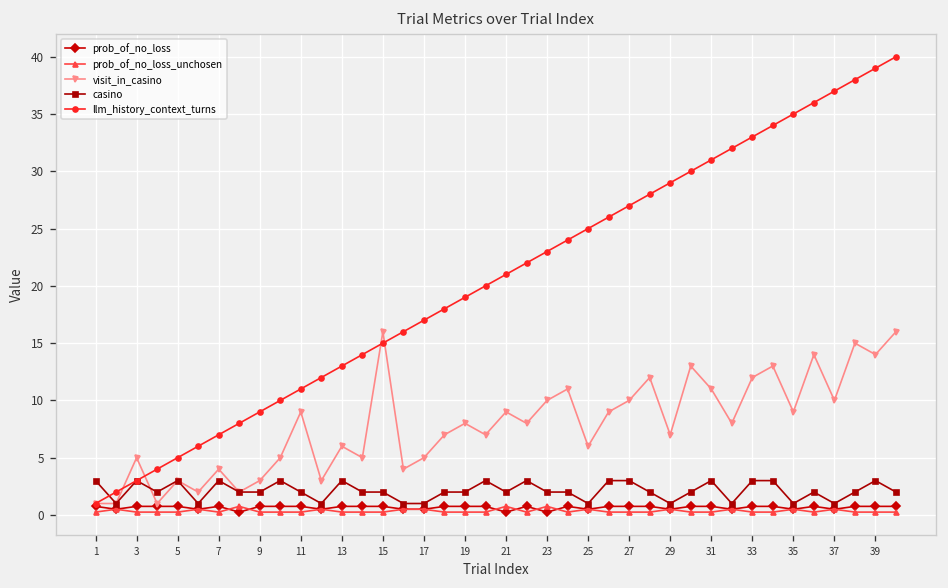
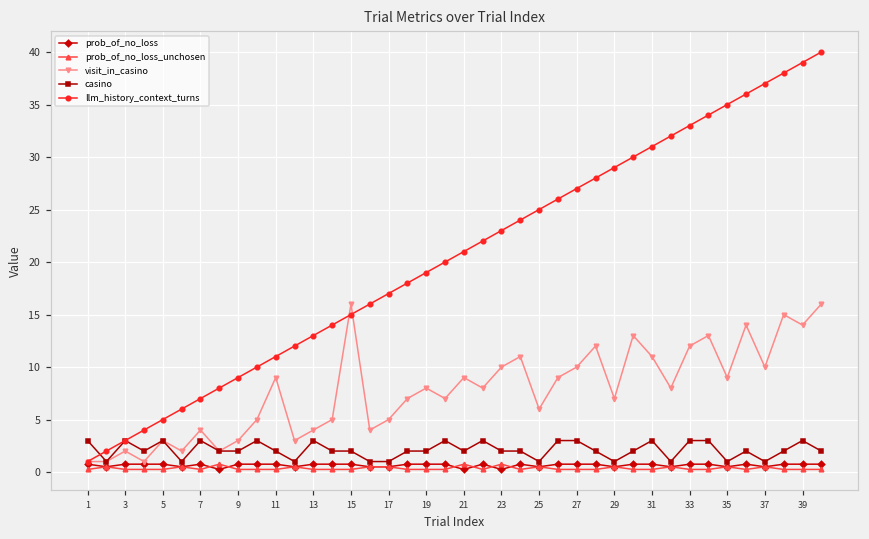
visit_in_casino, 3: 5 -> 2
visit_in_casino, 13: 6 -> 4
